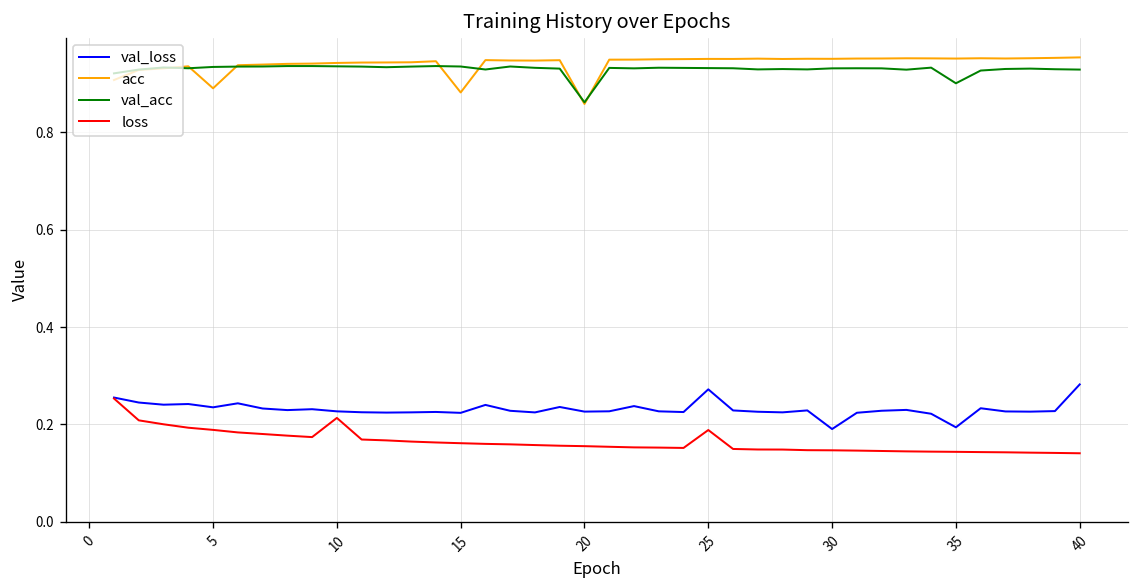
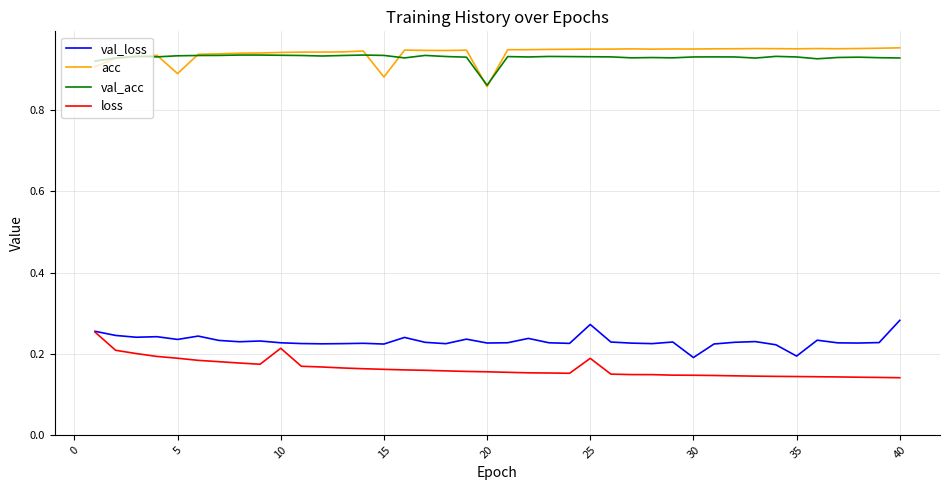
val_acc, 35: 0.90 -> 0.93
